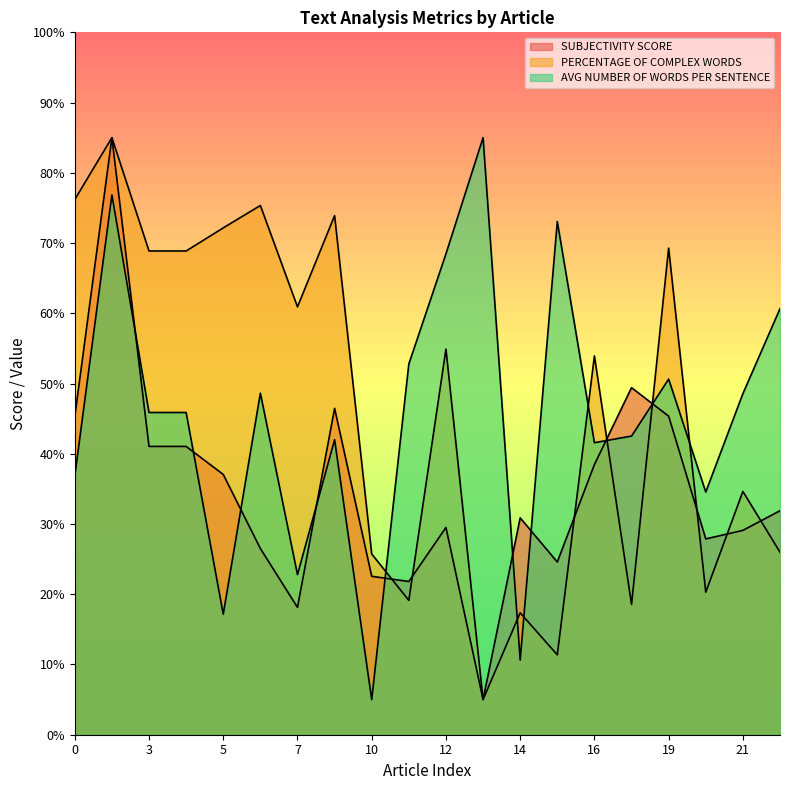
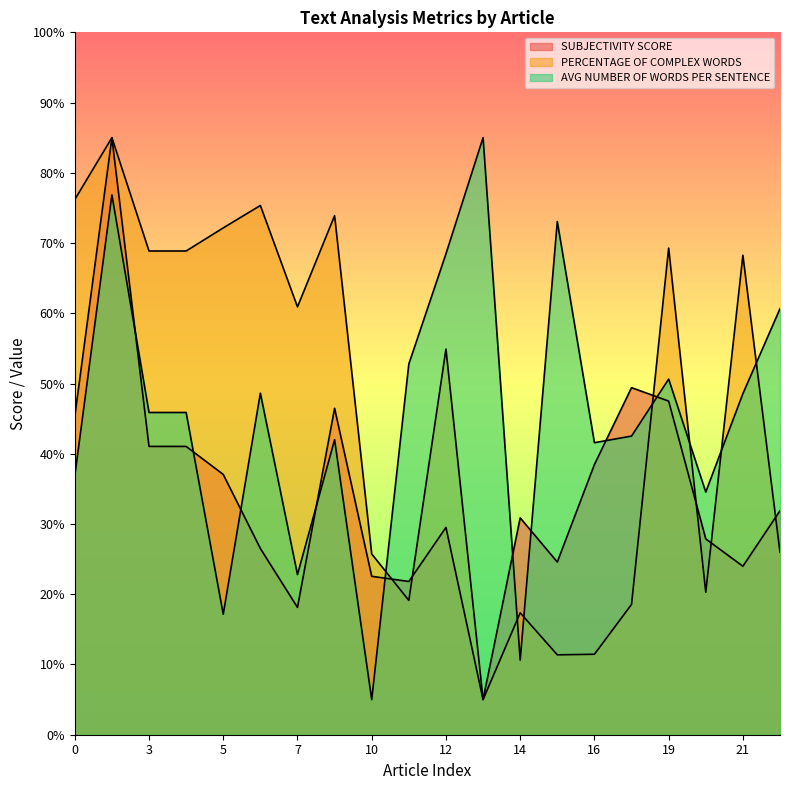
PERCENTAGE OF COMPLEX WORDS, 16: 54% -> 11%
SUBJECTIVITY SCORE, 19: 45% -> 47%
SUBJECTIVITY SCORE, 21: 29% -> 24%
PERCENTAGE OF COMPLEX WORDS, 21: 35% -> 68%
